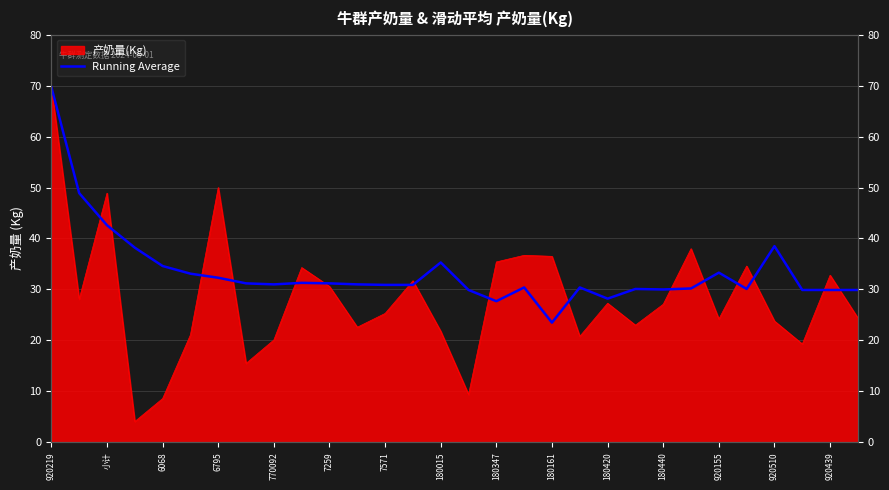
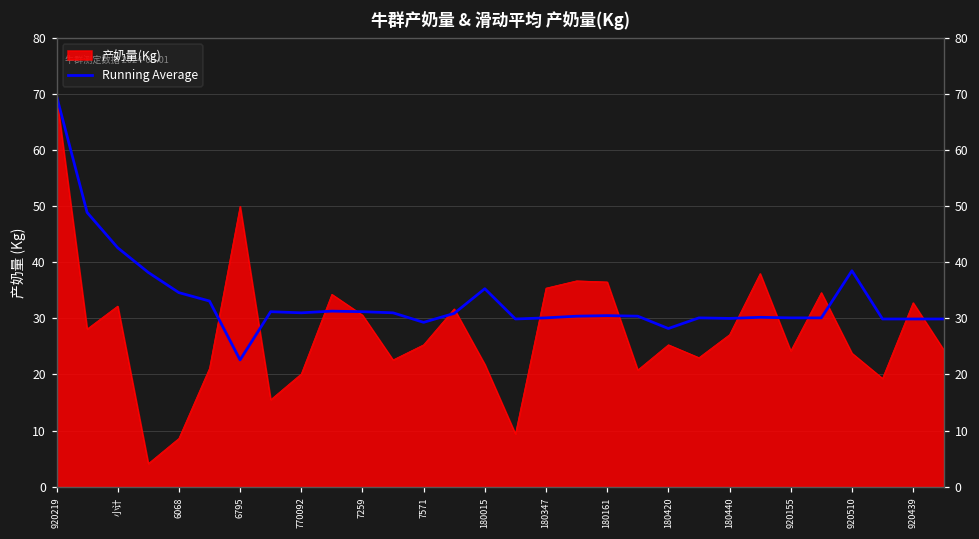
产奶量(Kg), 小计: 49 -> 32
Running Average, 6795: 32 -> 23
Running Average, 7571: 31 -> 29
Running Average, 180347: 28 -> 30
Running Average, 180161: 24 -> 31
产奶量(Kg), 180420: 27 -> 25
Running Average, 920155: 33 -> 30
